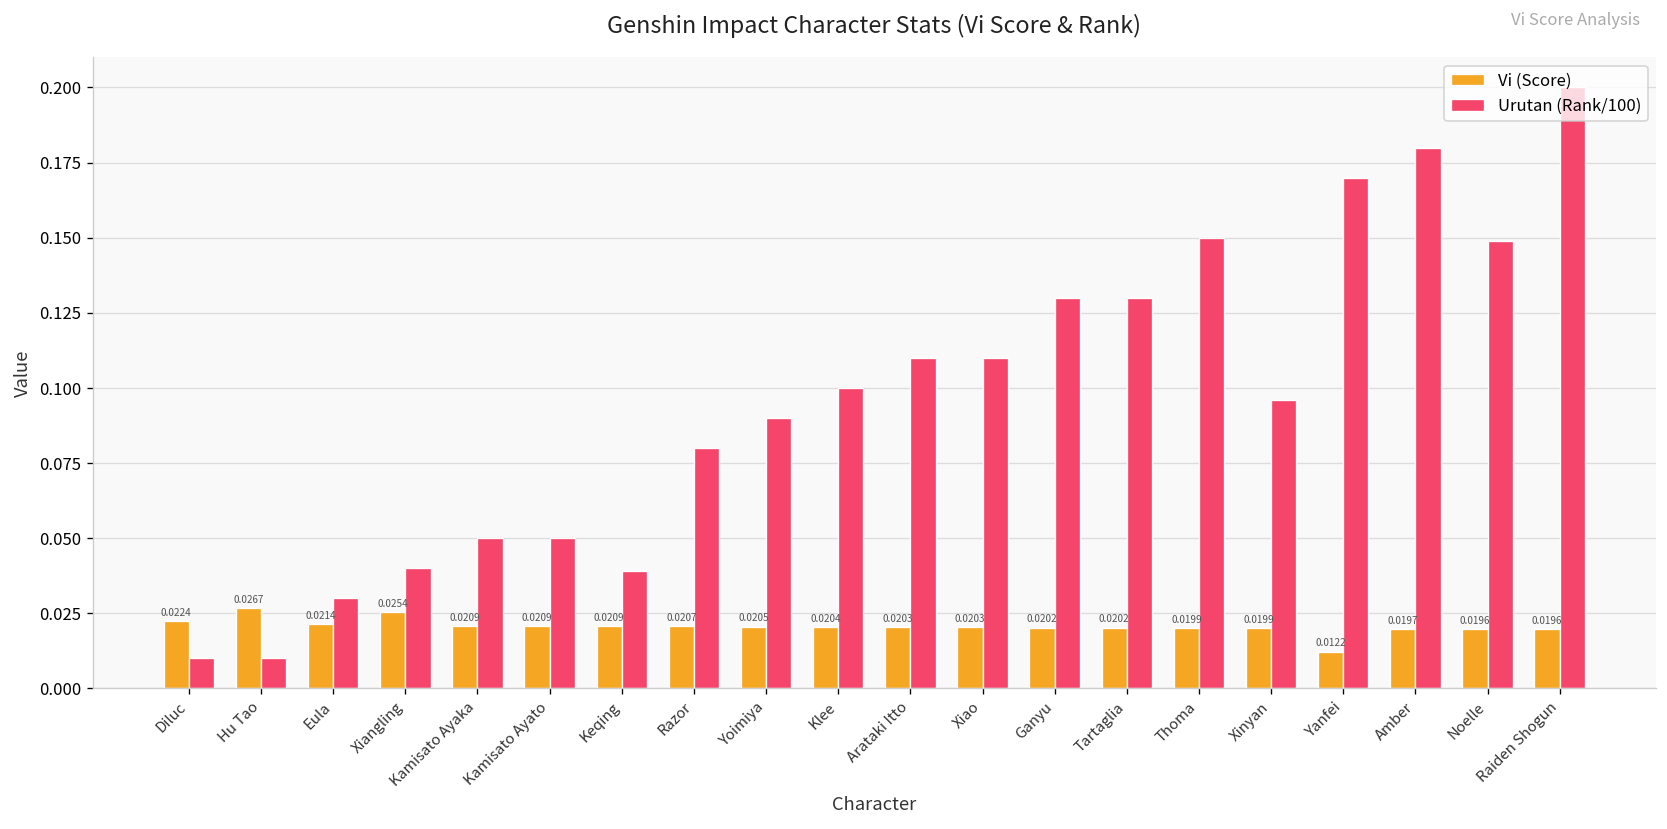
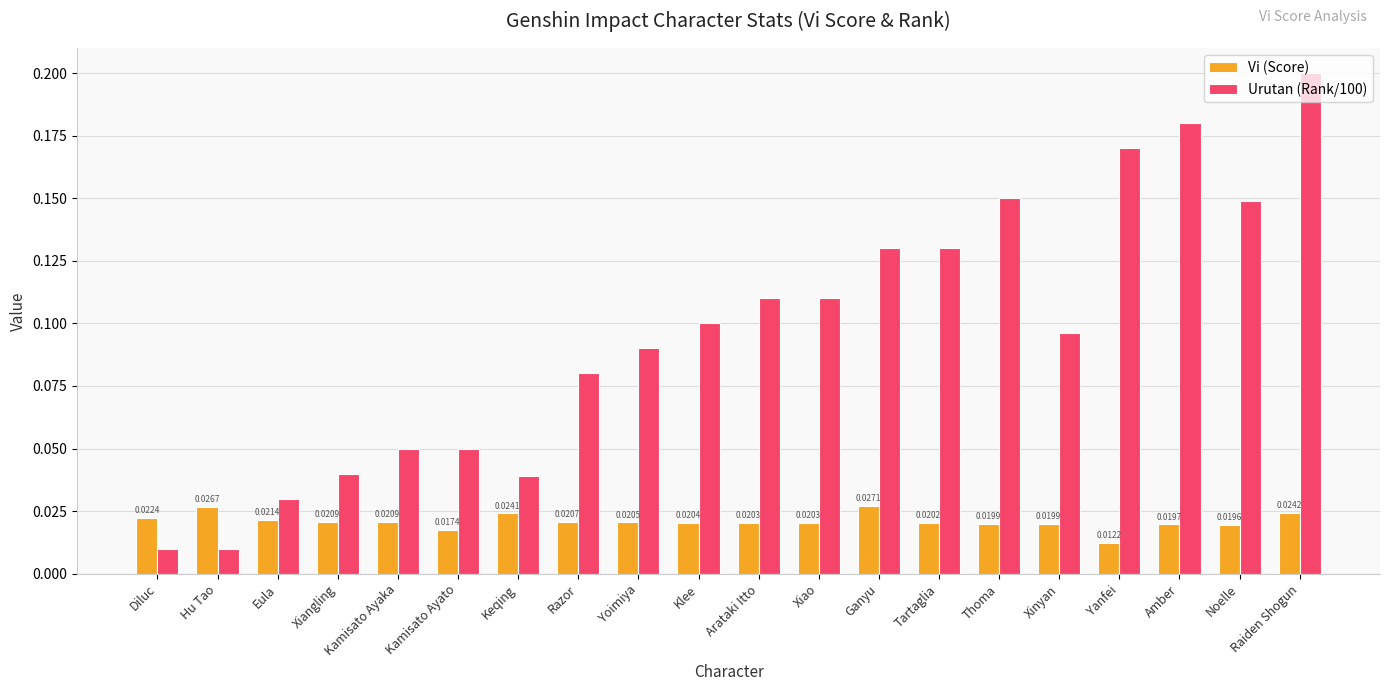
Vi (Score), Xiangling: 0.0254 -> 0.0209
Vi (Score), Kamisato Ayato: 0.0209 -> 0.0174
Vi (Score), Keqing: 0.0209 -> 0.0241
Vi (Score), Ganyu: 0.0202 -> 0.0271
Vi (Score), Raiden Shogun: 0.0196 -> 0.0242
